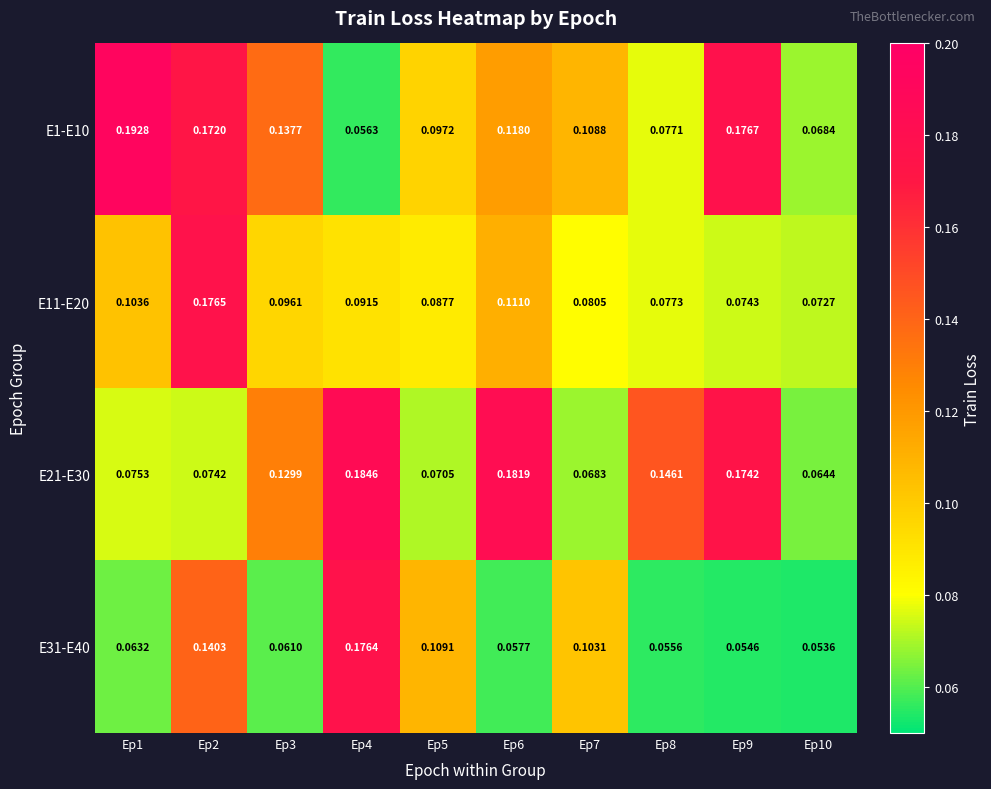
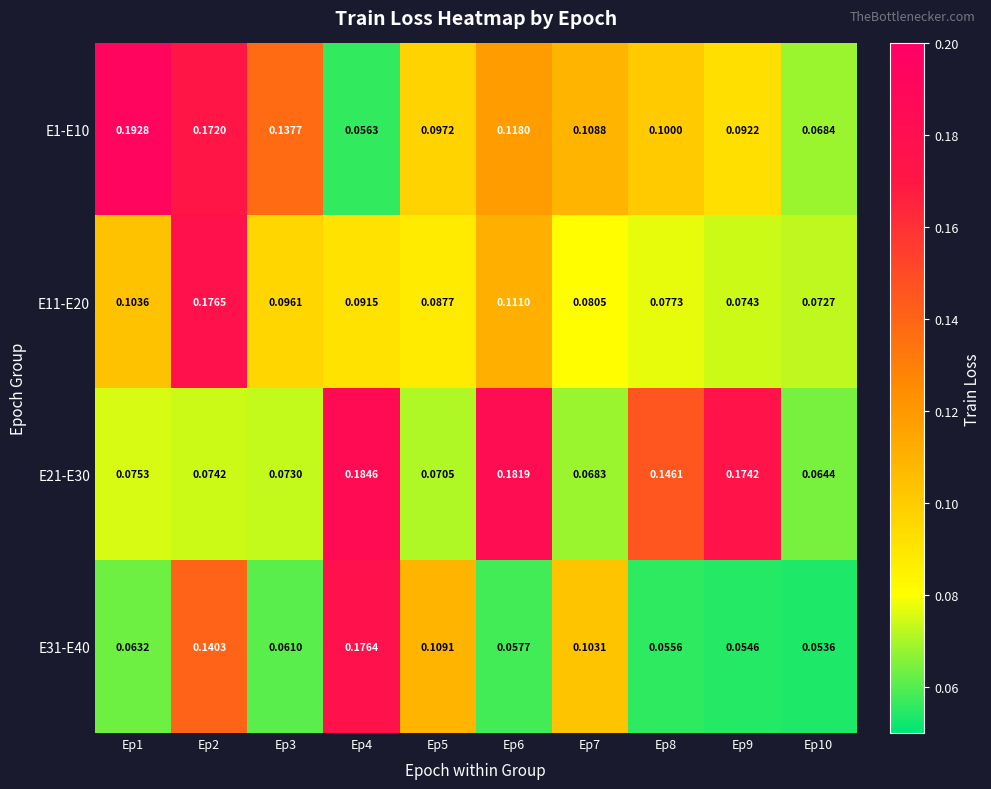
E1-E10, Ep8: 0.0771 -> 0.1000
E1-E10, Ep9: 0.1767 -> 0.0922
E21-E30, Ep3: 0.1299 -> 0.0730
